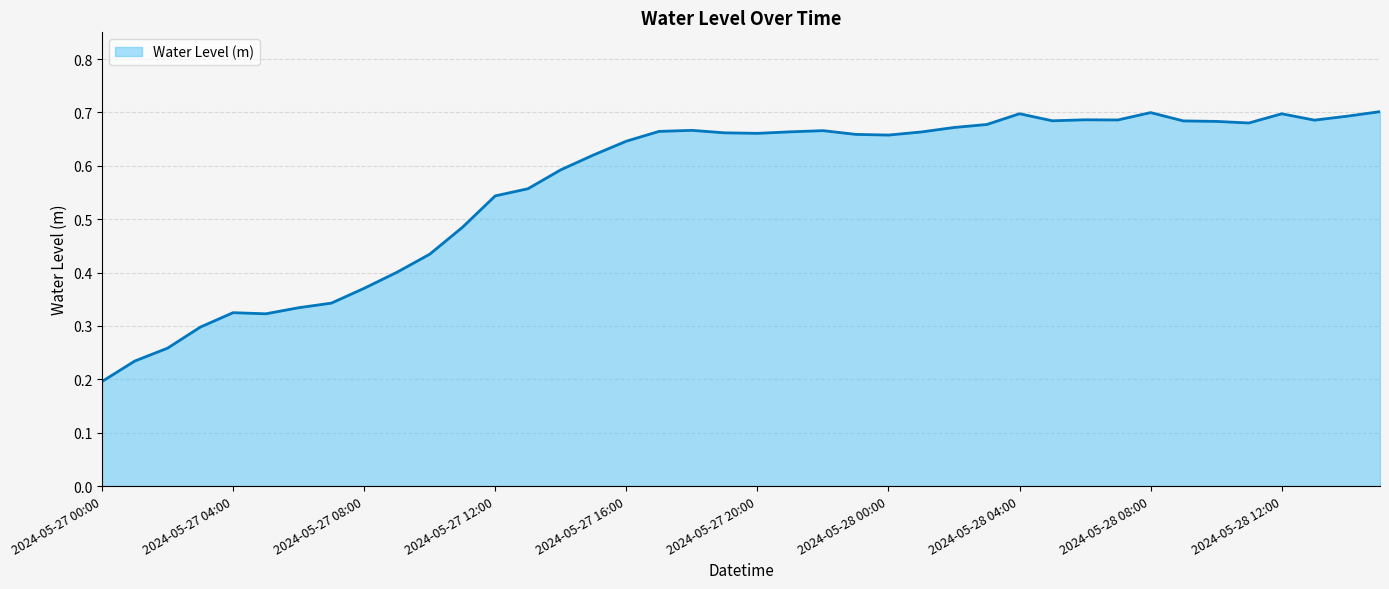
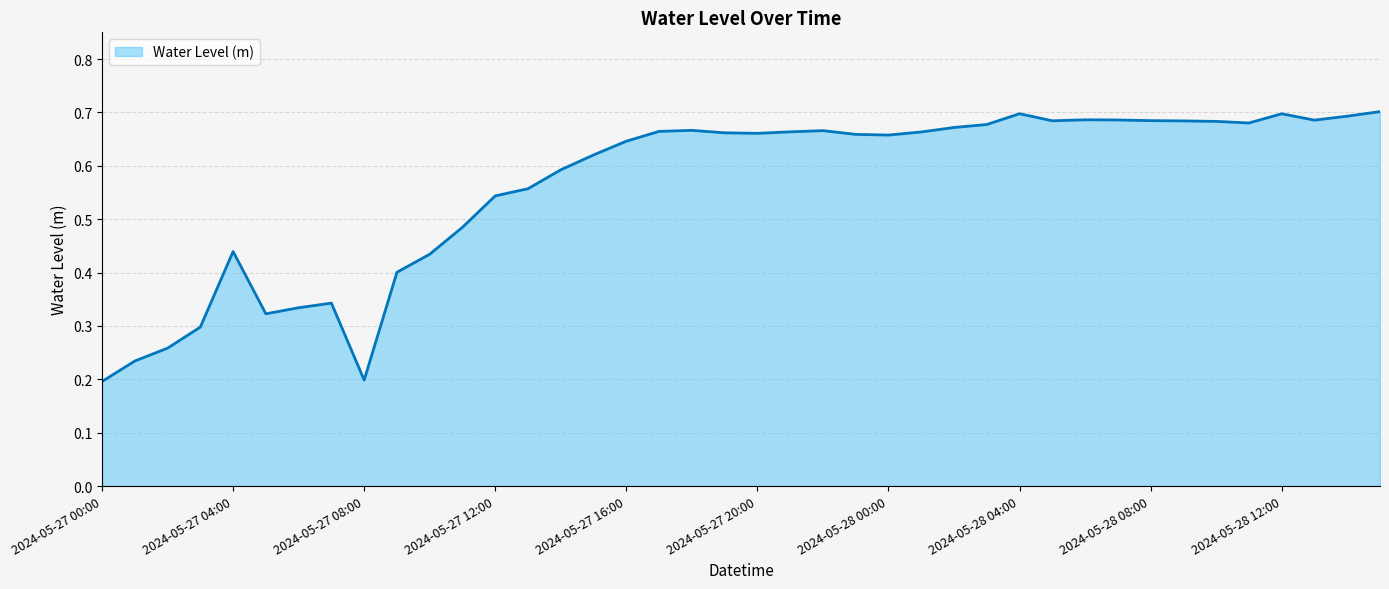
2024-05-27 04:00: 0.32 -> 0.44
2024-05-27 08:00: 0.37 -> 0.20
2024-05-28 08:00: 0.70 -> 0.68
